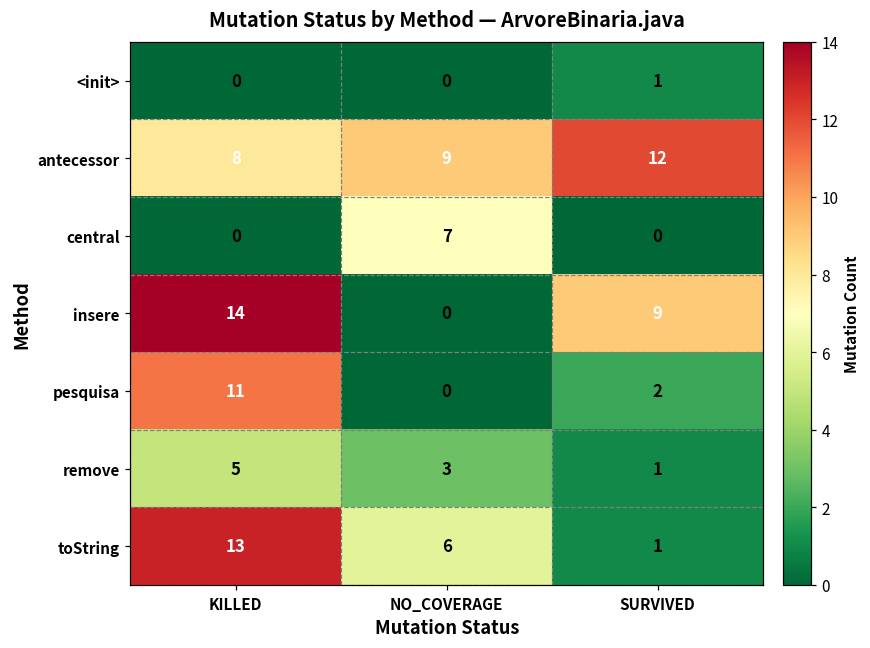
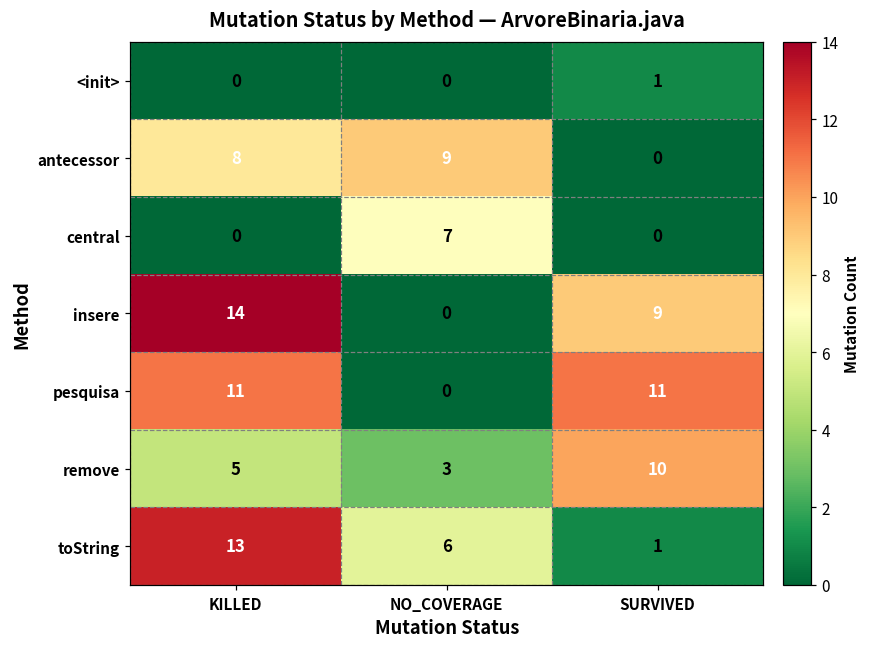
antecessor, SURVIVED: 12 -> 0
pesquisa, SURVIVED: 2 -> 11
remove, SURVIVED: 1 -> 10
